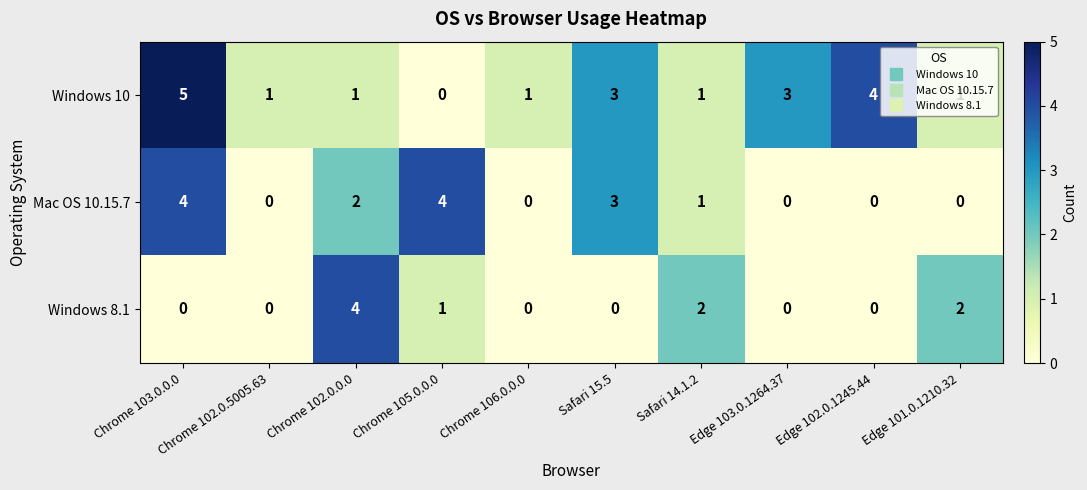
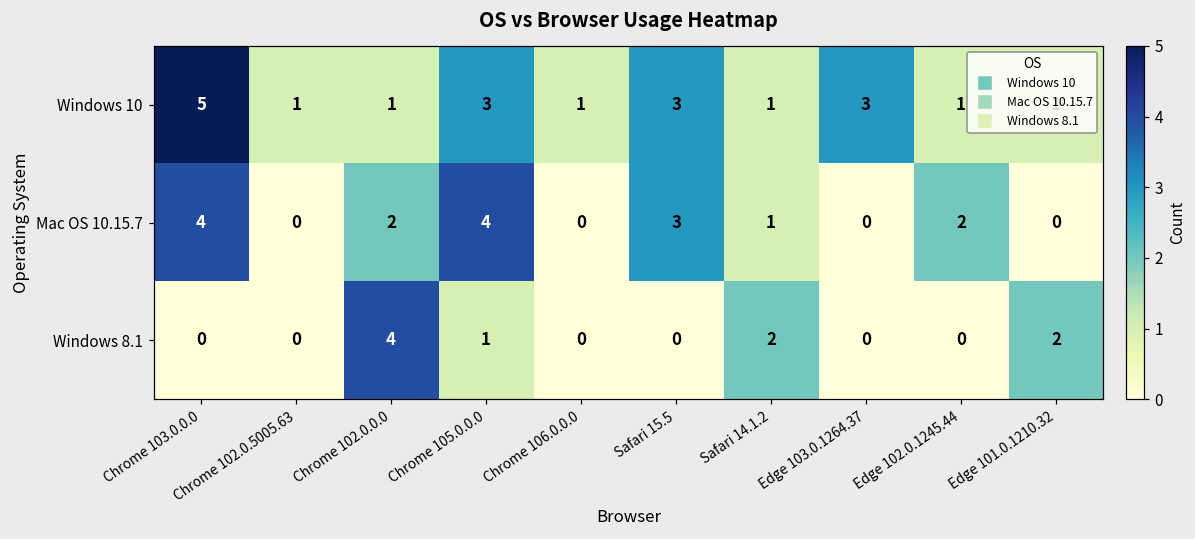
Windows 10, Chrome 105.0.0.0: 0 -> 3
Windows 10, Edge 102.0.1245.44: 4 -> 1
Mac OS 10.15.7, Edge 102.0.1245.44: 0 -> 2
